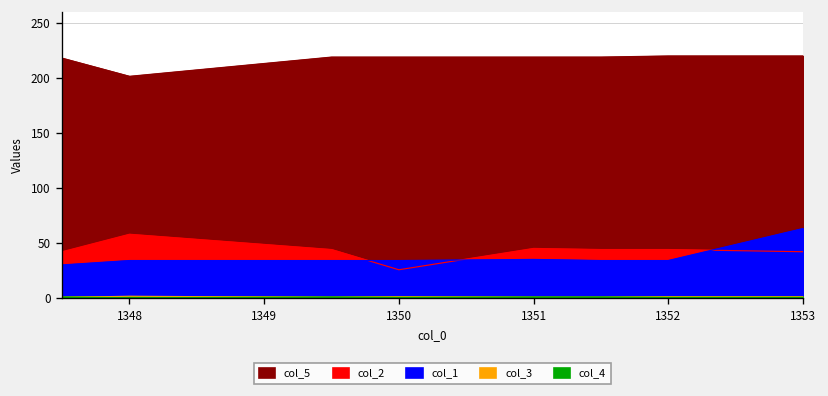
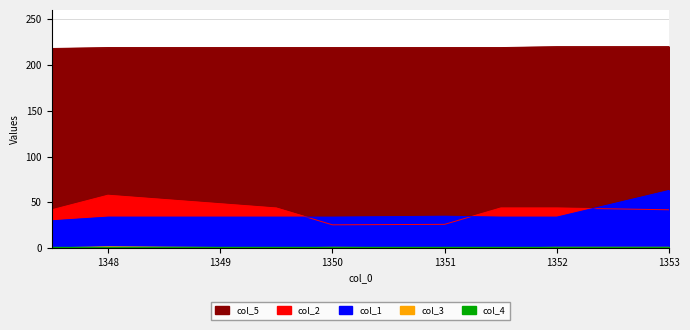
col_5, 1348: 200 -> 220
col_2, 1351: 50 -> 30
